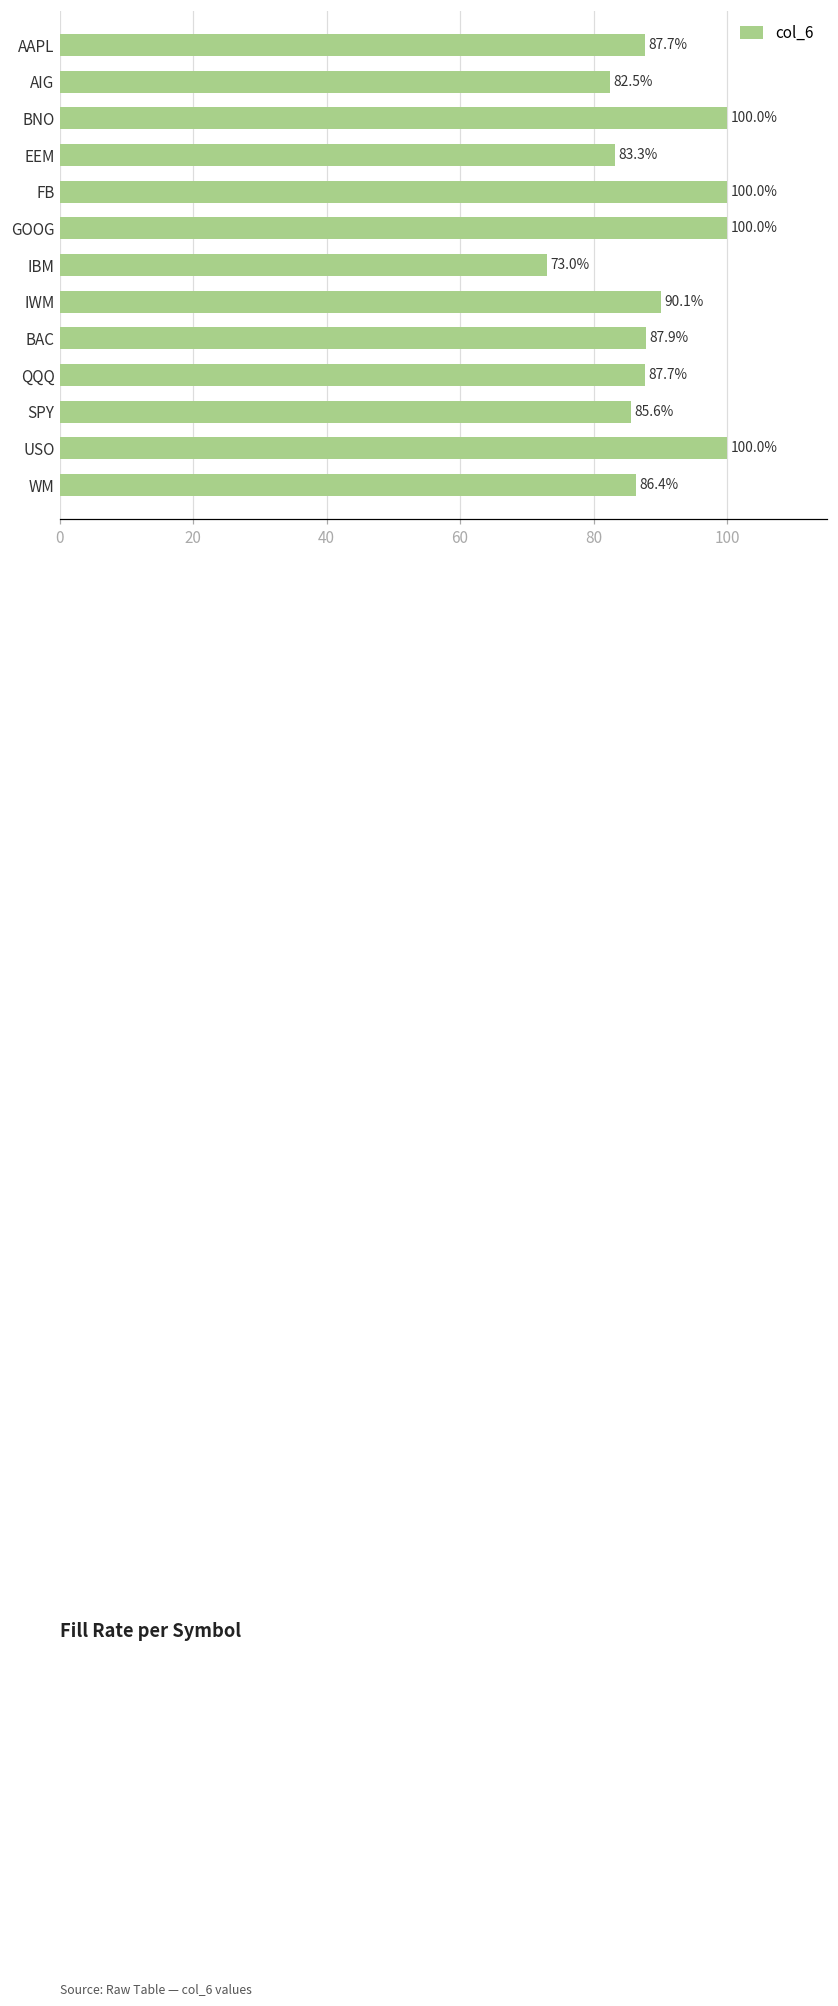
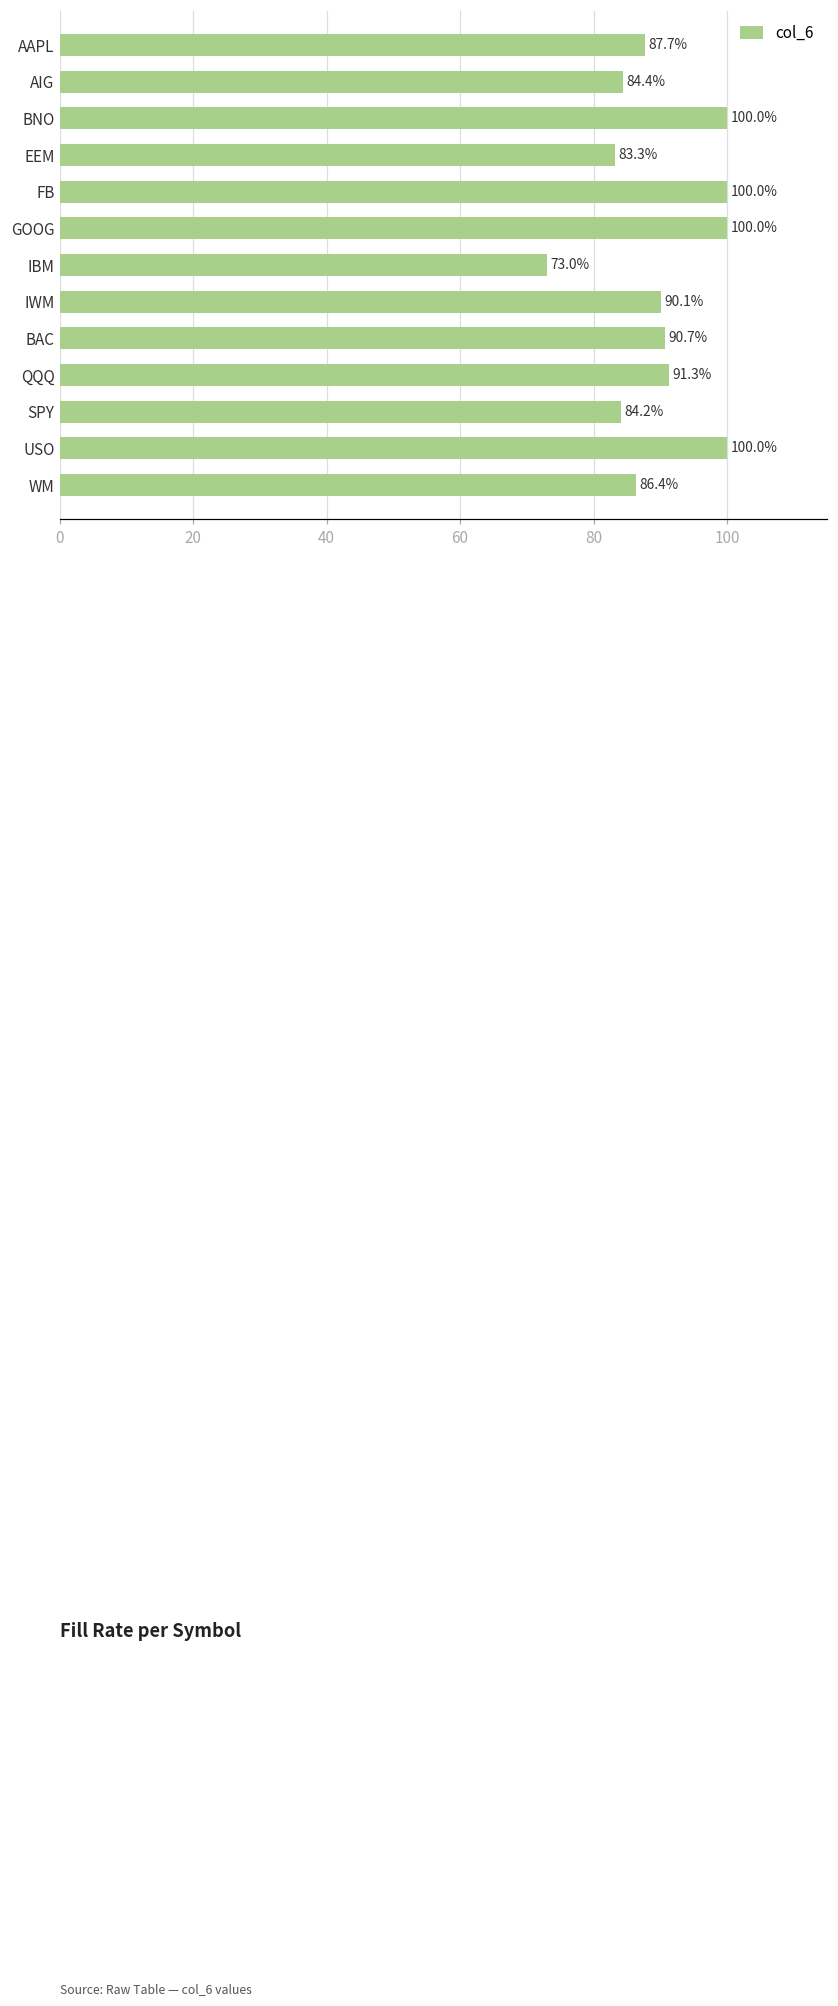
AIG: 82.5% -> 84.4%
BAC: 87.9% -> 90.7%
QQQ: 87.7% -> 91.3%
SPY: 85.6% -> 84.2%
